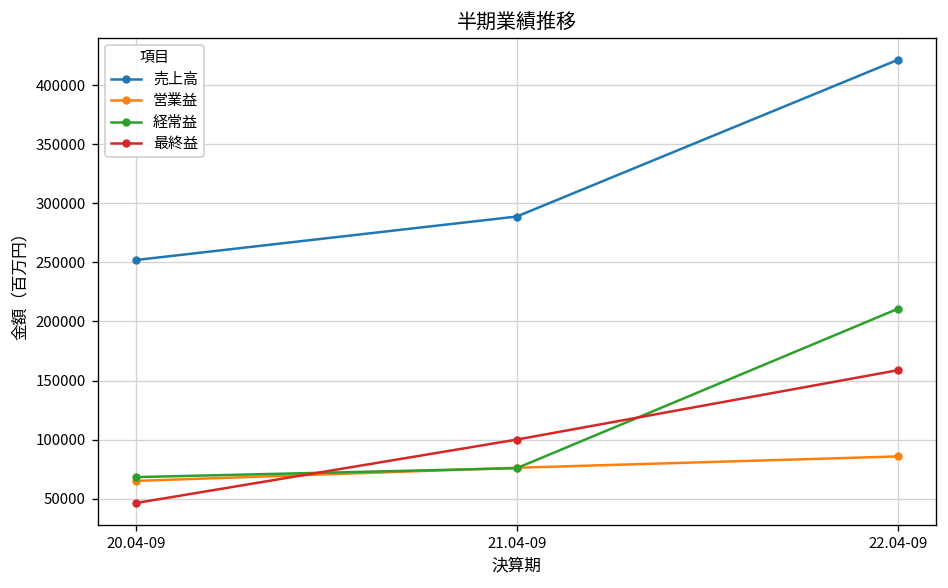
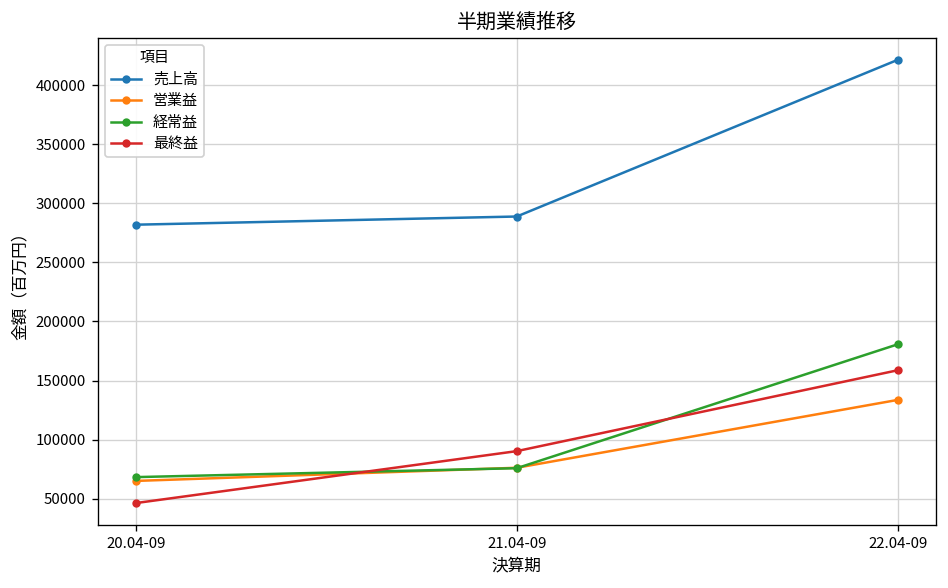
売上高, 20.04-09: 250000 -> 280000
最終益, 21.04-09: 100000 -> 90000
営業益, 22.04-09: 90000 -> 130000
経常益, 22.04-09: 210000 -> 180000
